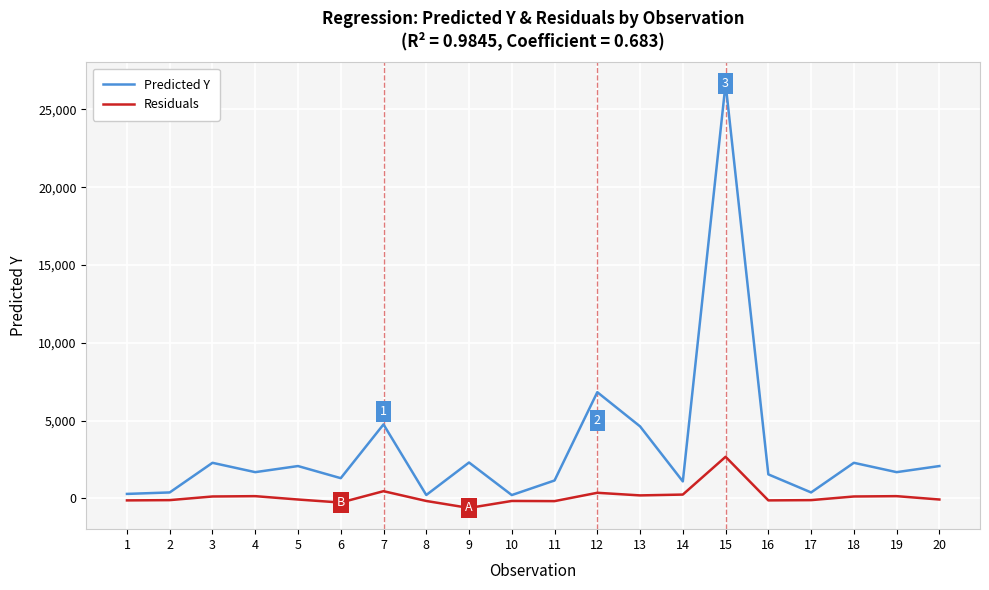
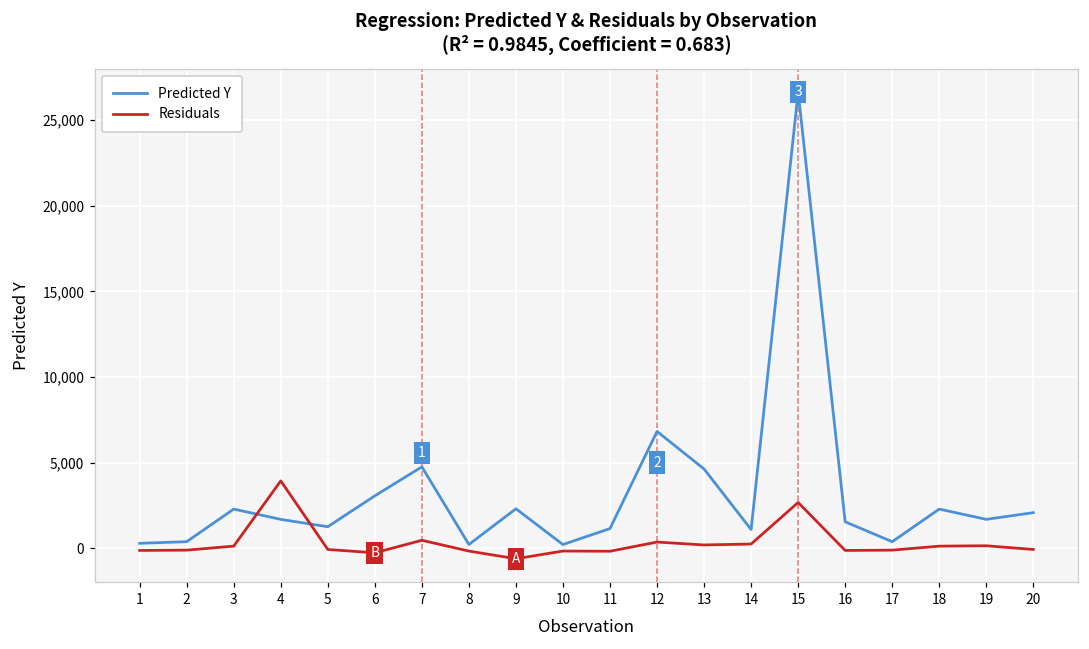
Residuals, 4: 100 -> 3,900
Predicted Y, 5: 2,100 -> 1,300
Predicted Y, 6: 1,300 -> 3,100
